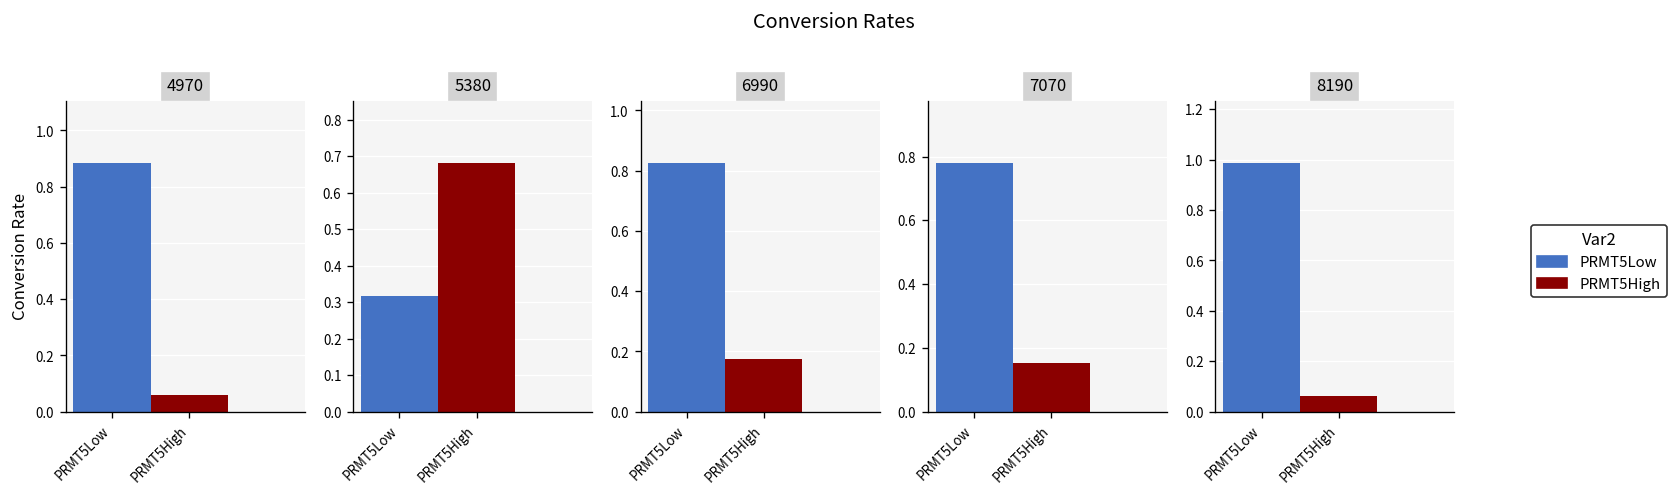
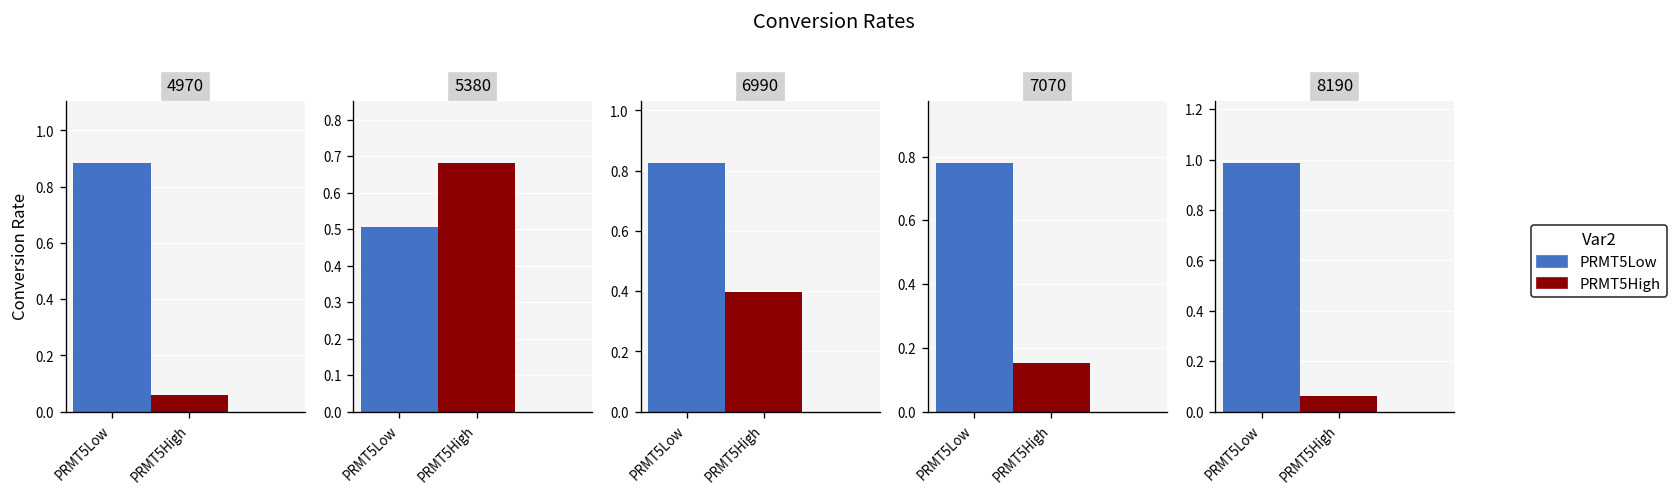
5380, PRMT5Low: 0.32 -> 0.51
6990, PRMT5High: 0.17 -> 0.40
